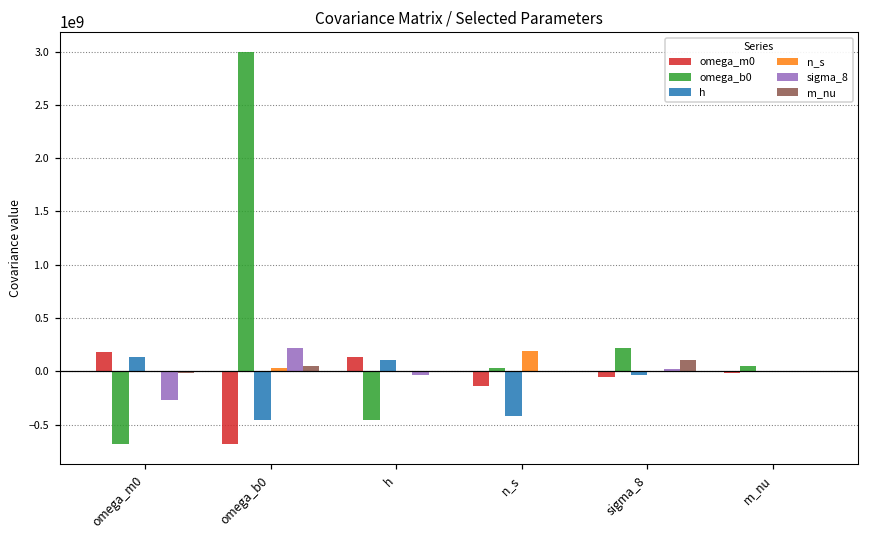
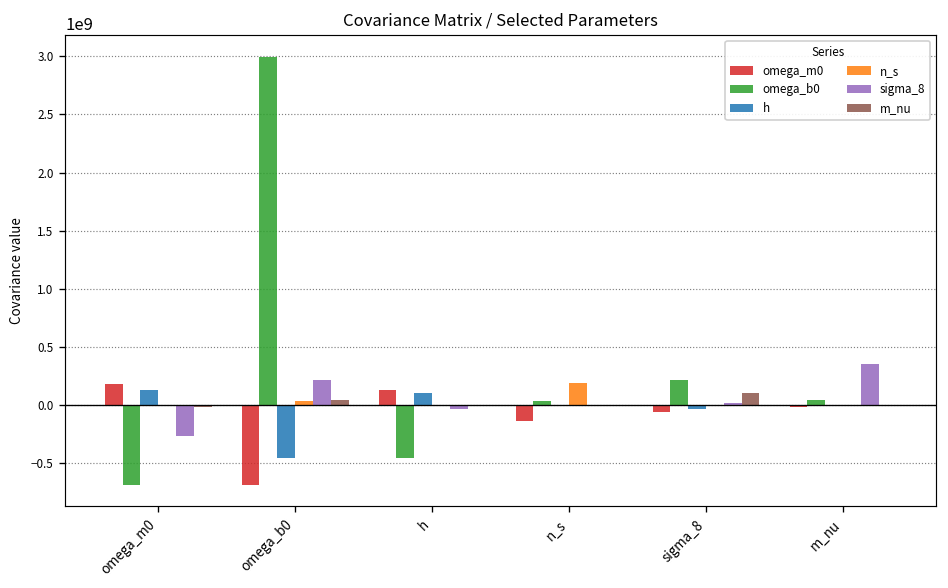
h, n_s: -400000000 -> 0
sigma_8, m_nu: 0 -> 400000000
